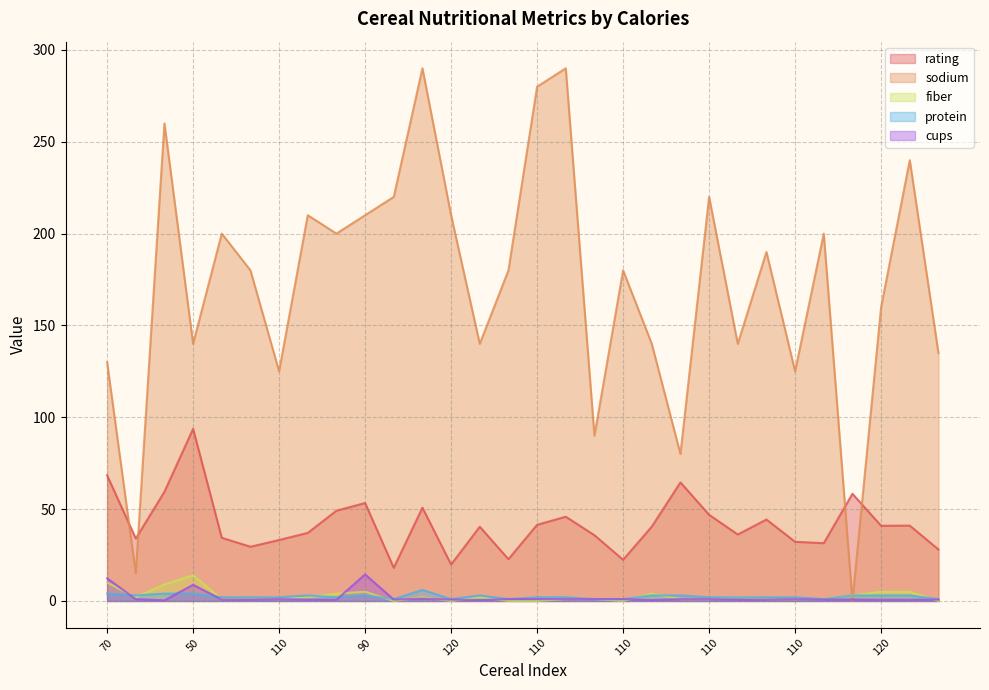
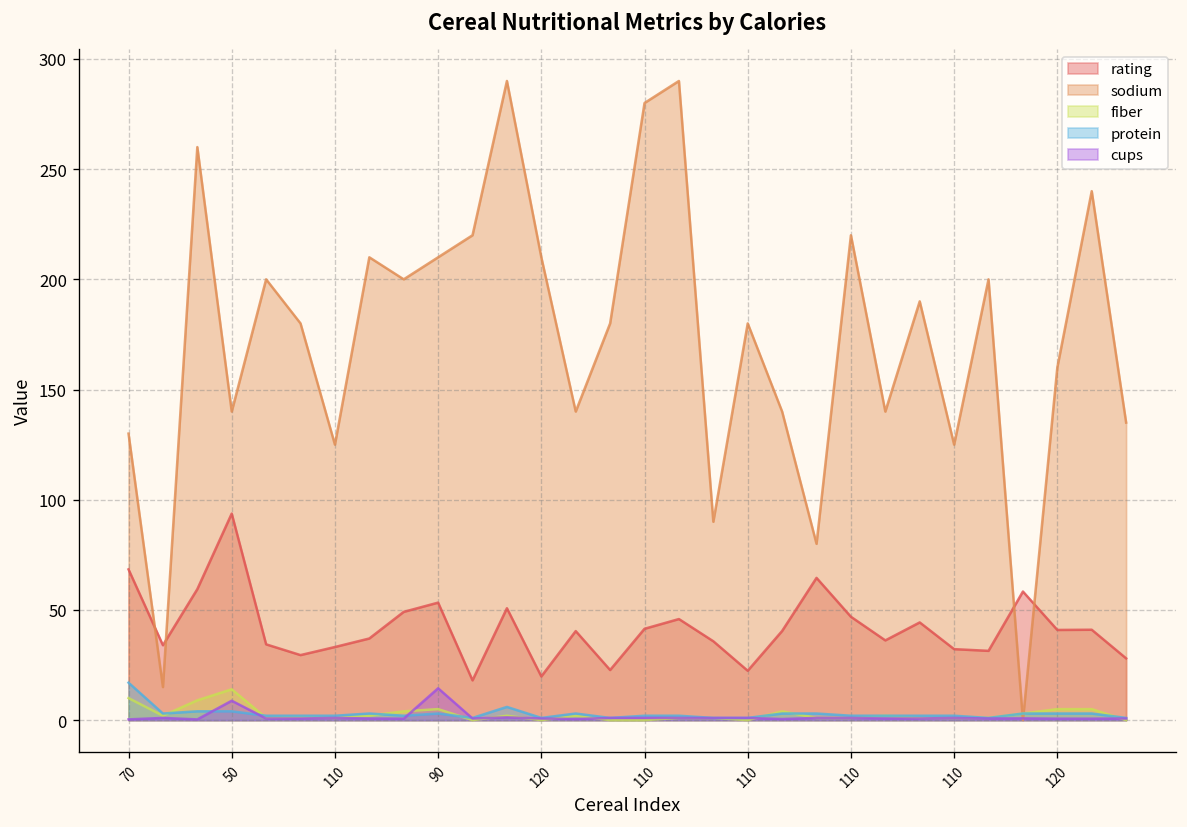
protein, 70: 4 -> 17
cups, 70: 12 -> 0
